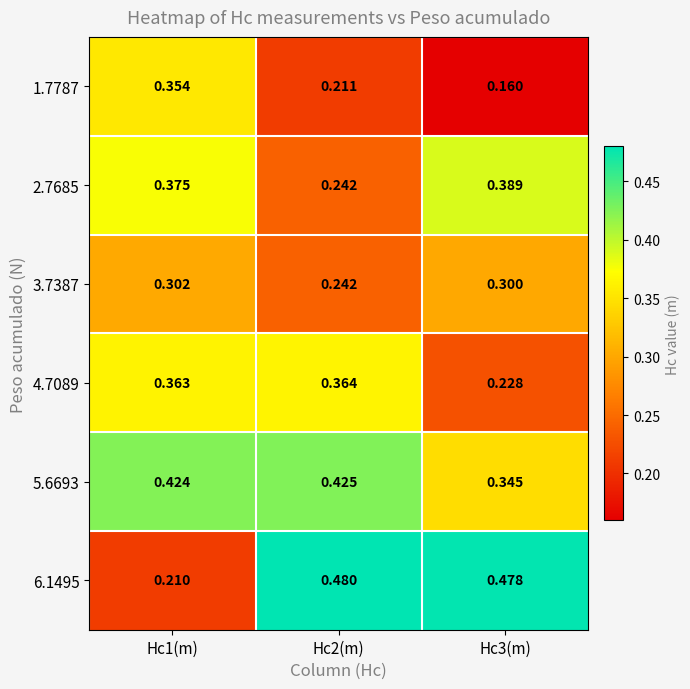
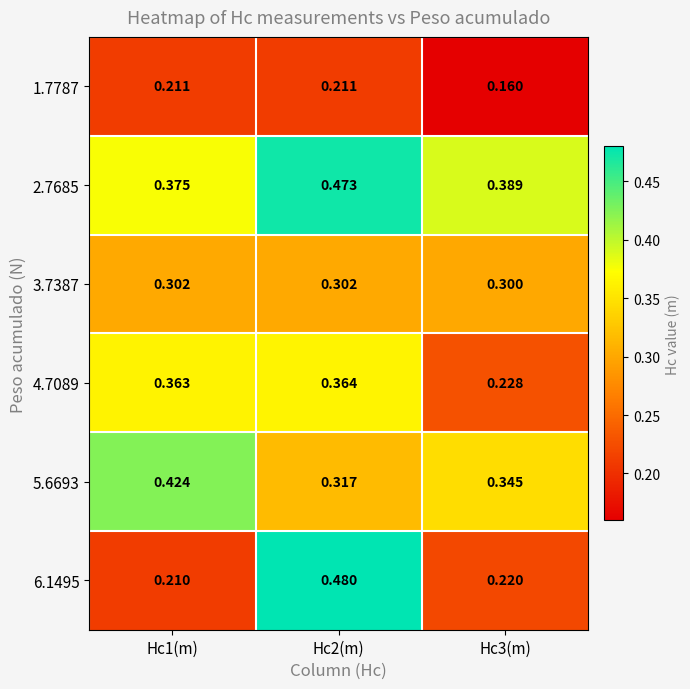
1.7787, Hc1(m): 0.354 -> 0.211
2.7685, Hc2(m): 0.242 -> 0.473
3.7387, Hc2(m): 0.242 -> 0.302
5.6693, Hc2(m): 0.425 -> 0.317
6.1495, Hc3(m): 0.478 -> 0.220
